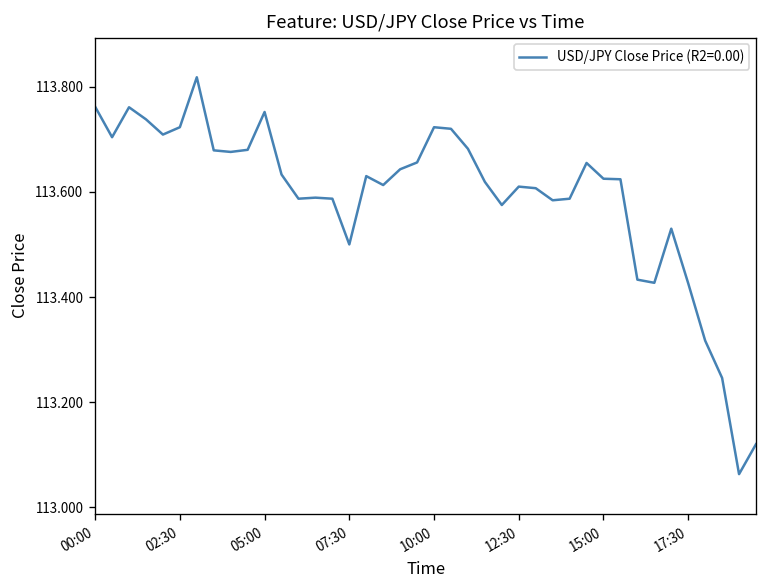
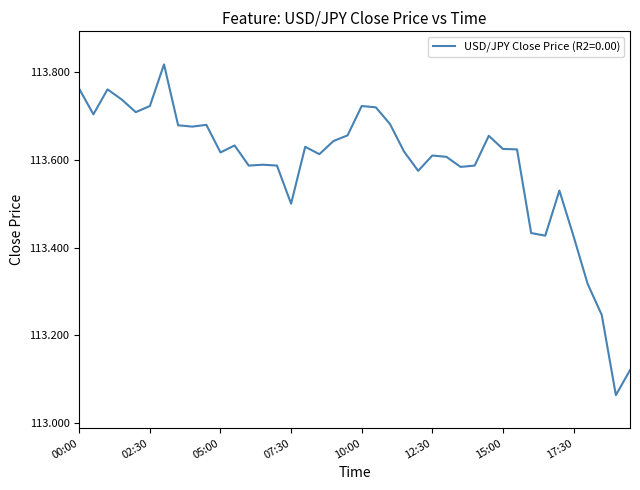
05:00: 113.75 -> 113.62
